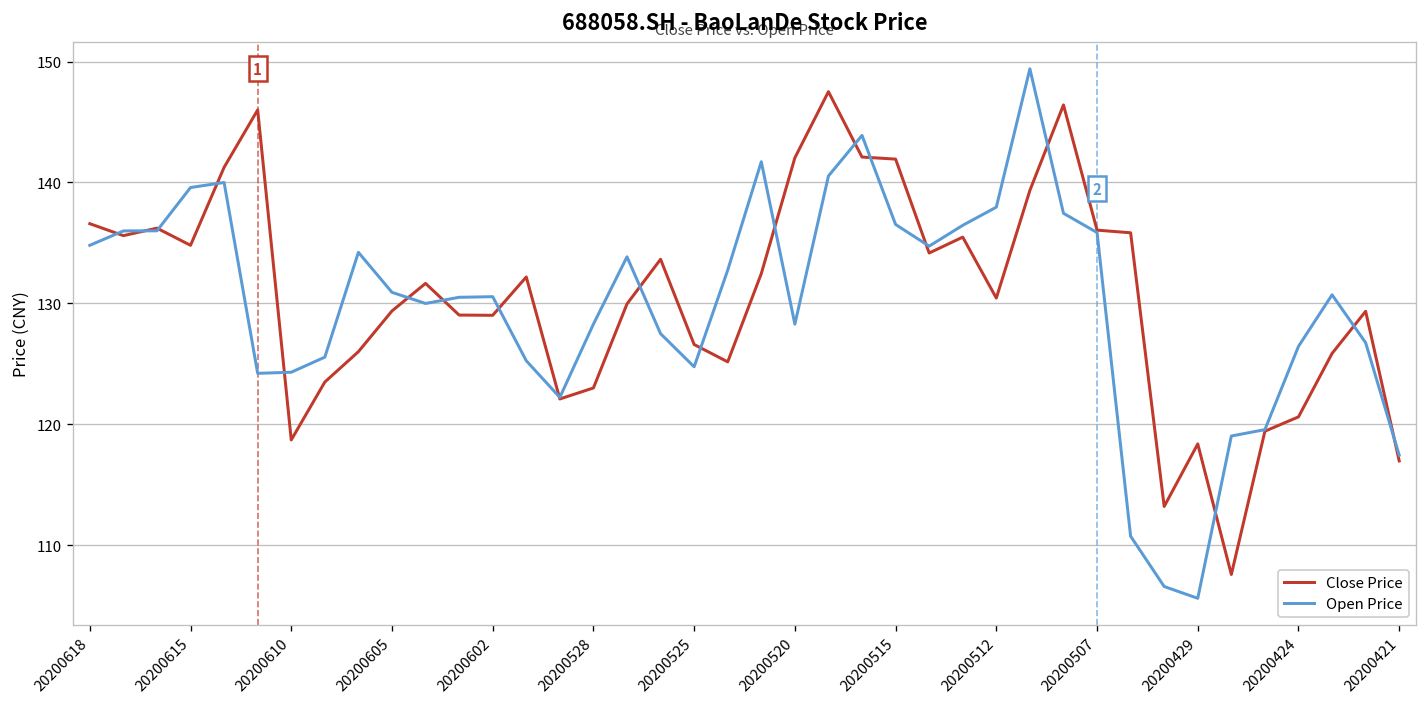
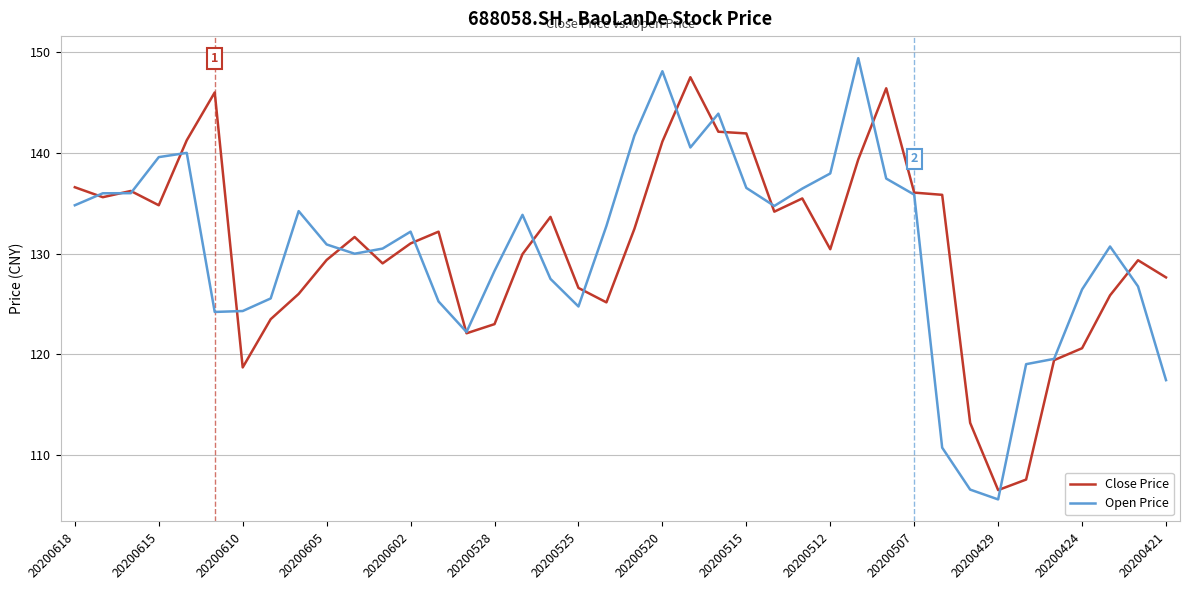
Close Price, 20200602: 129.0 -> 131.0
Open Price, 20200602: 130.6 -> 132.2
Close Price, 20200520: 142.0 -> 141.1
Open Price, 20200520: 128.3 -> 148.1
Close Price, 20200429: 118.4 -> 106.5
Close Price, 20200421: 117.0 -> 127.6
